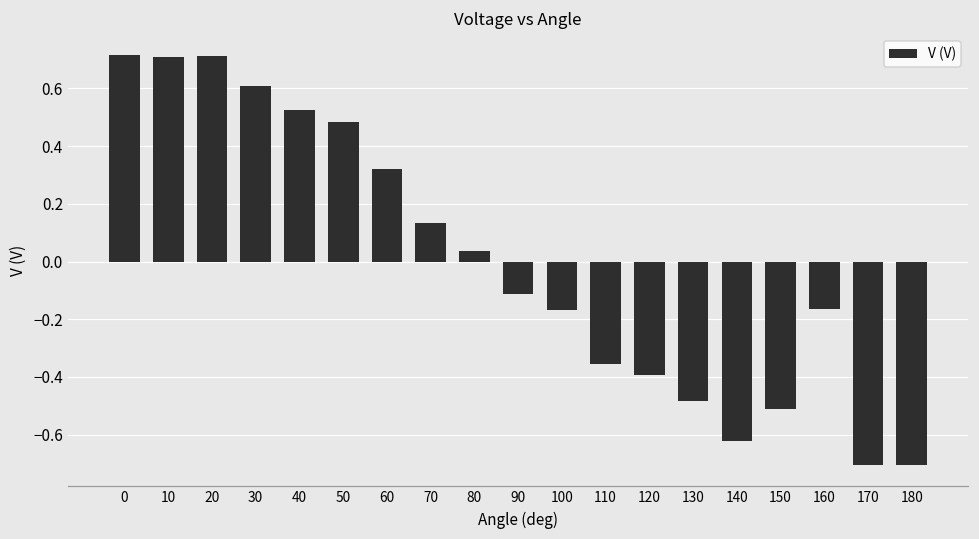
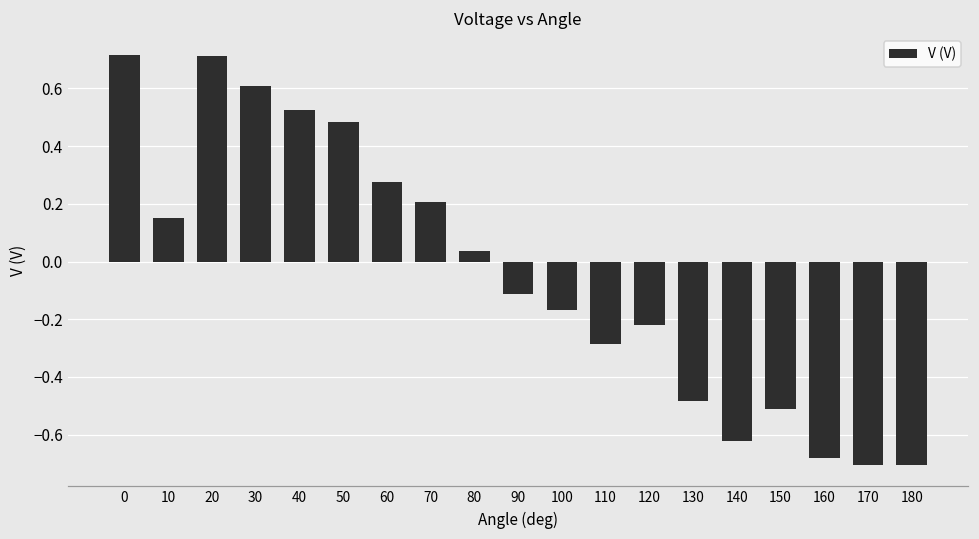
10: 0.71 -> 0.15
60: 0.32 -> 0.27
70: 0.13 -> 0.21
110: -0.35 -> -0.29
120: -0.39 -> -0.22
160: -0.16 -> -0.68
